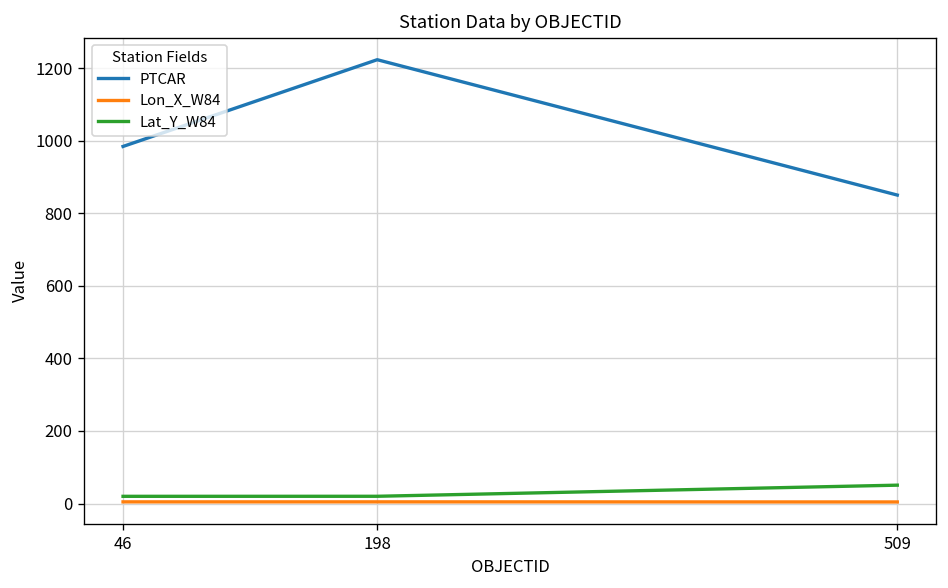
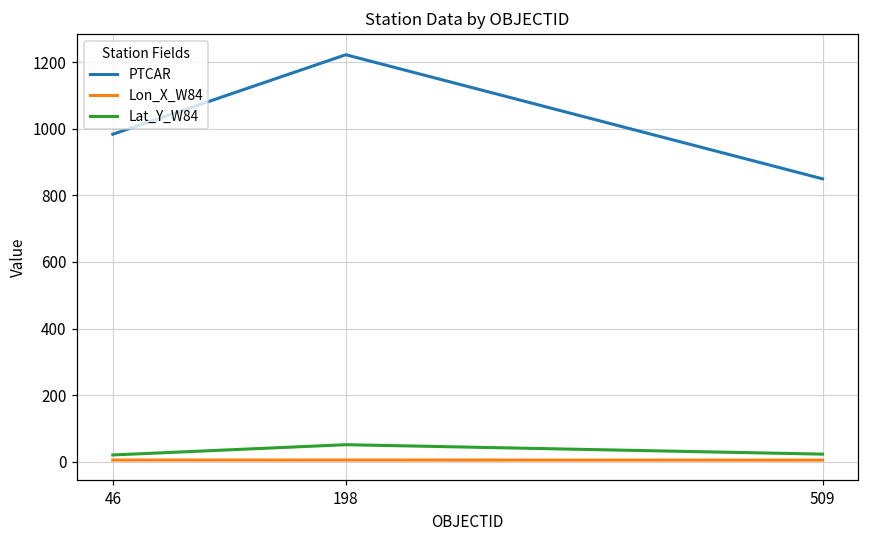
Lat_Y_W84, 198: 20 -> 50
Lat_Y_W84, 509: 50 -> 20
